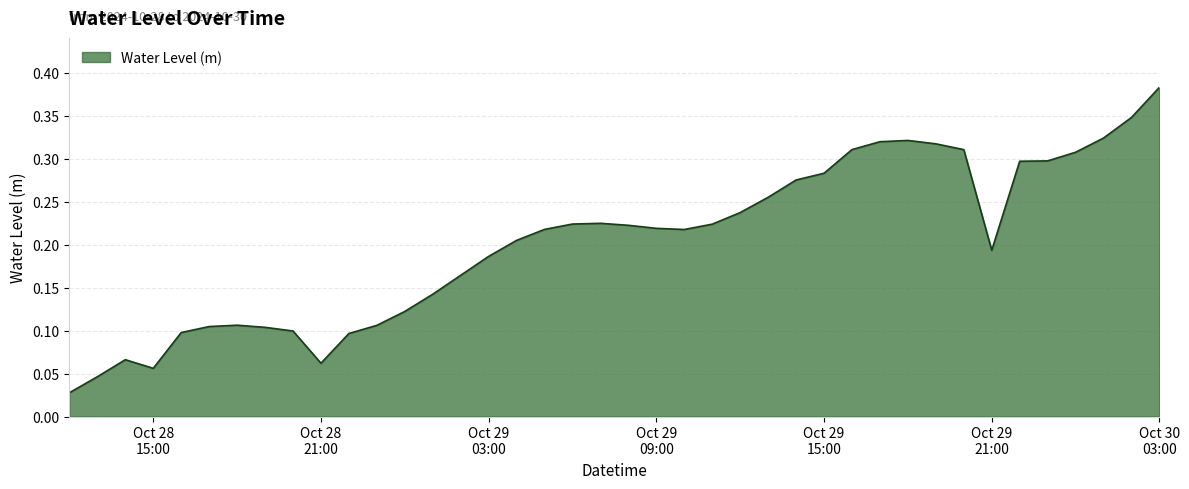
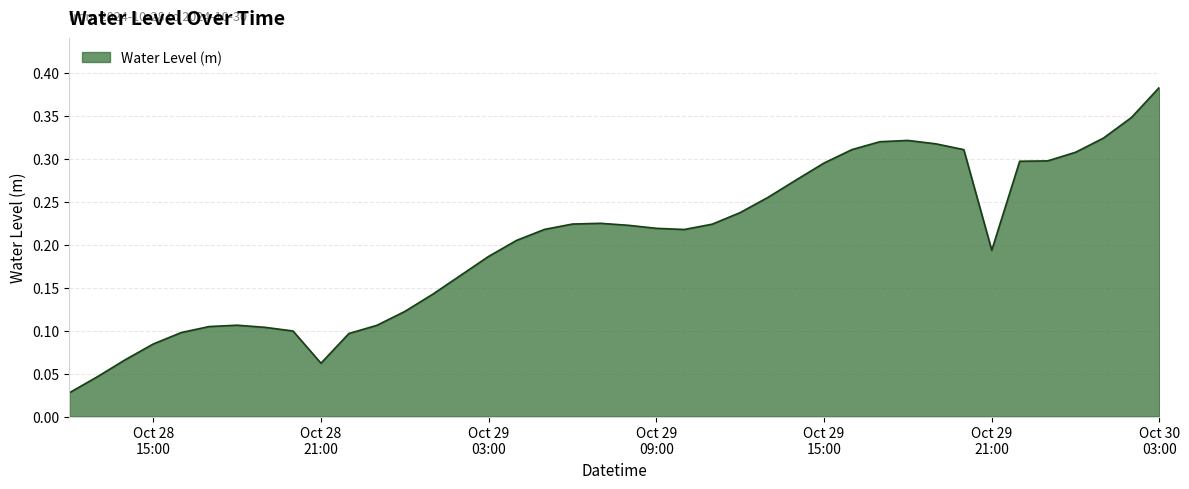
Oct 28 15:00: 0.06 -> 0.08
Oct 29 15:00: 0.28 -> 0.30
